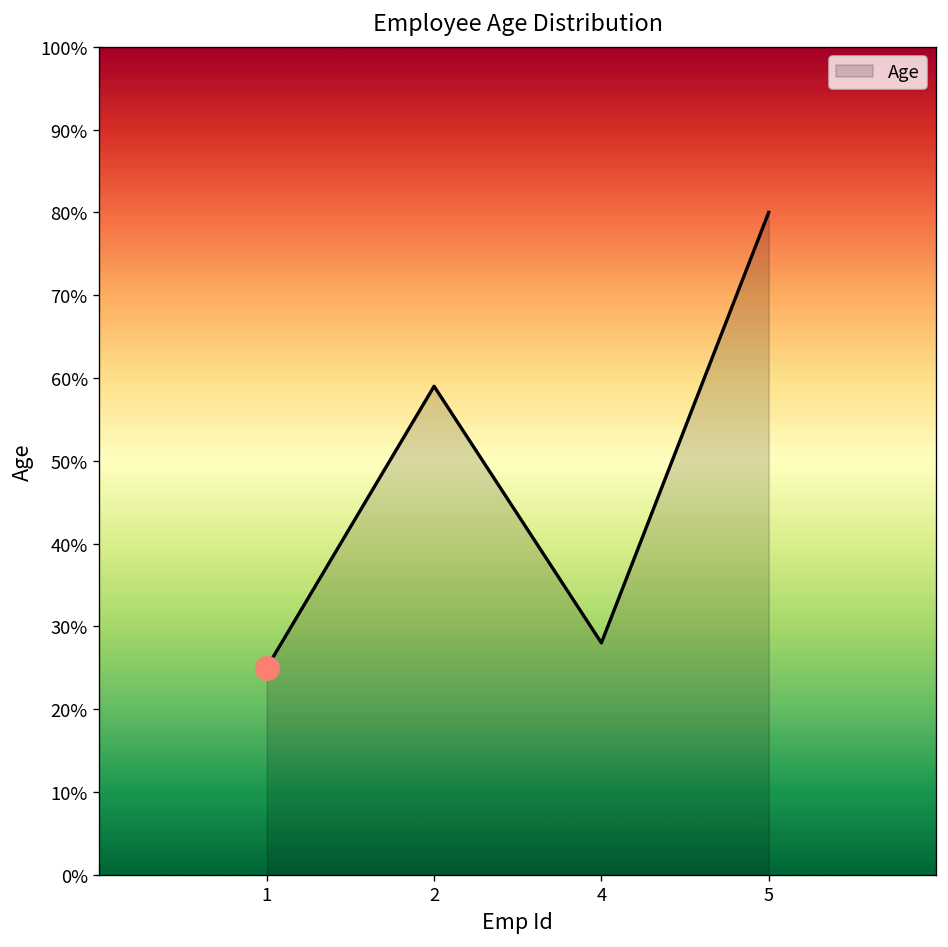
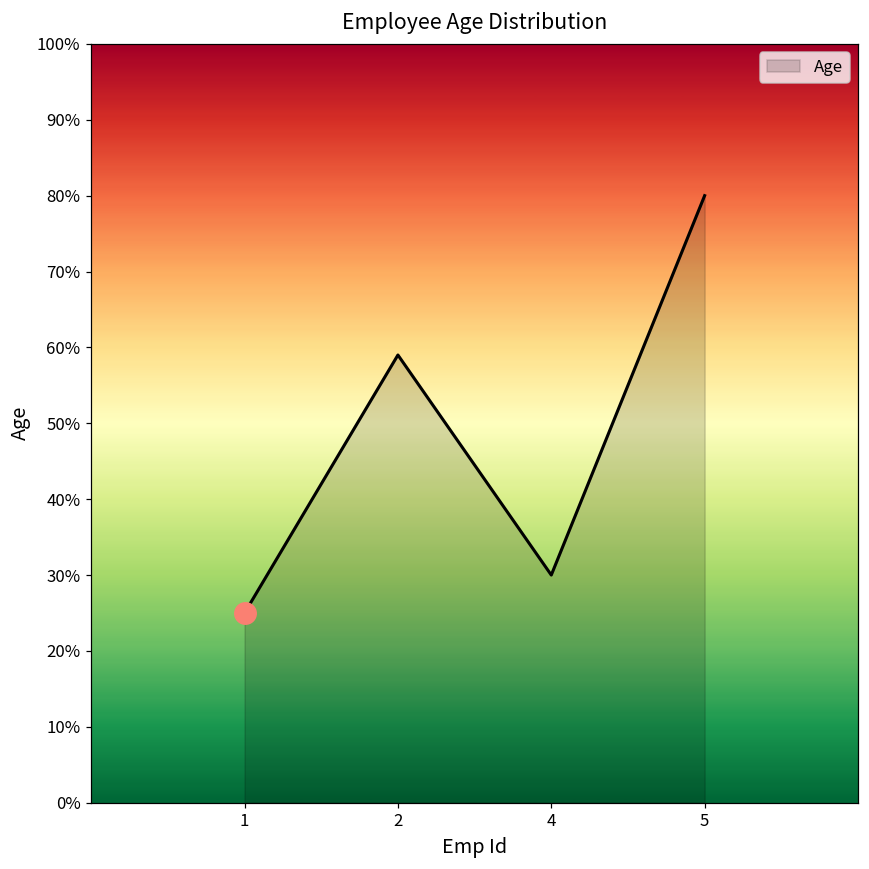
Age, 4: 28% -> 30%
